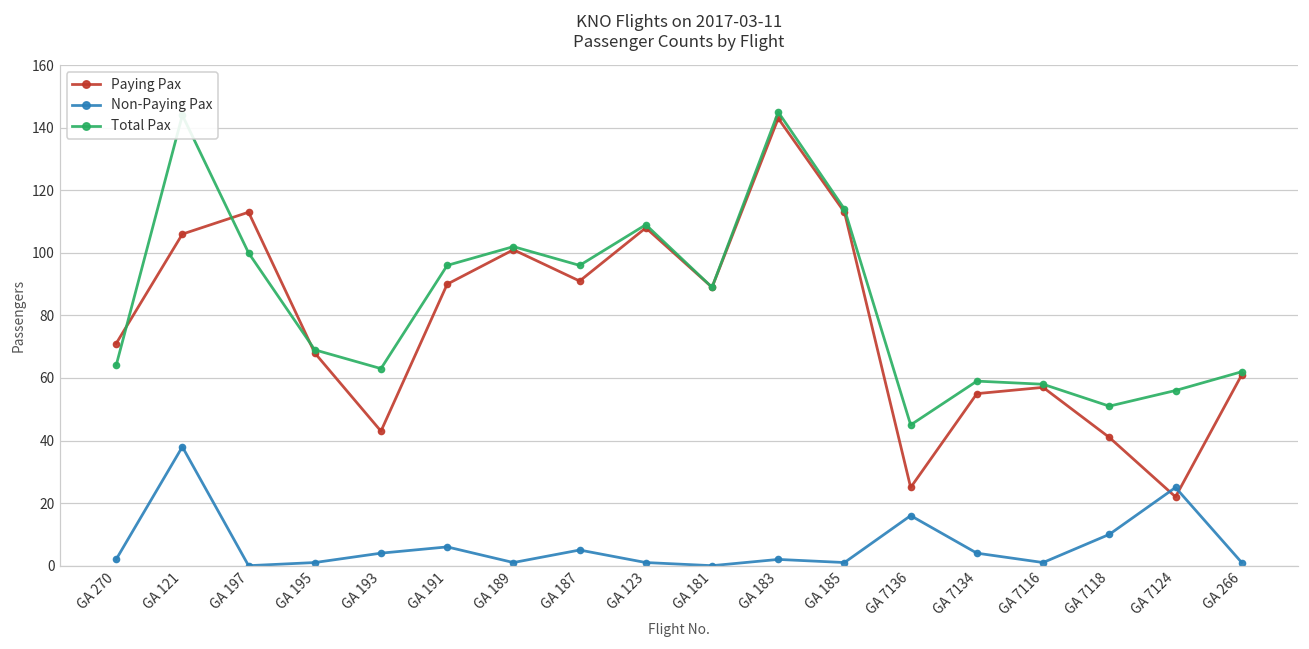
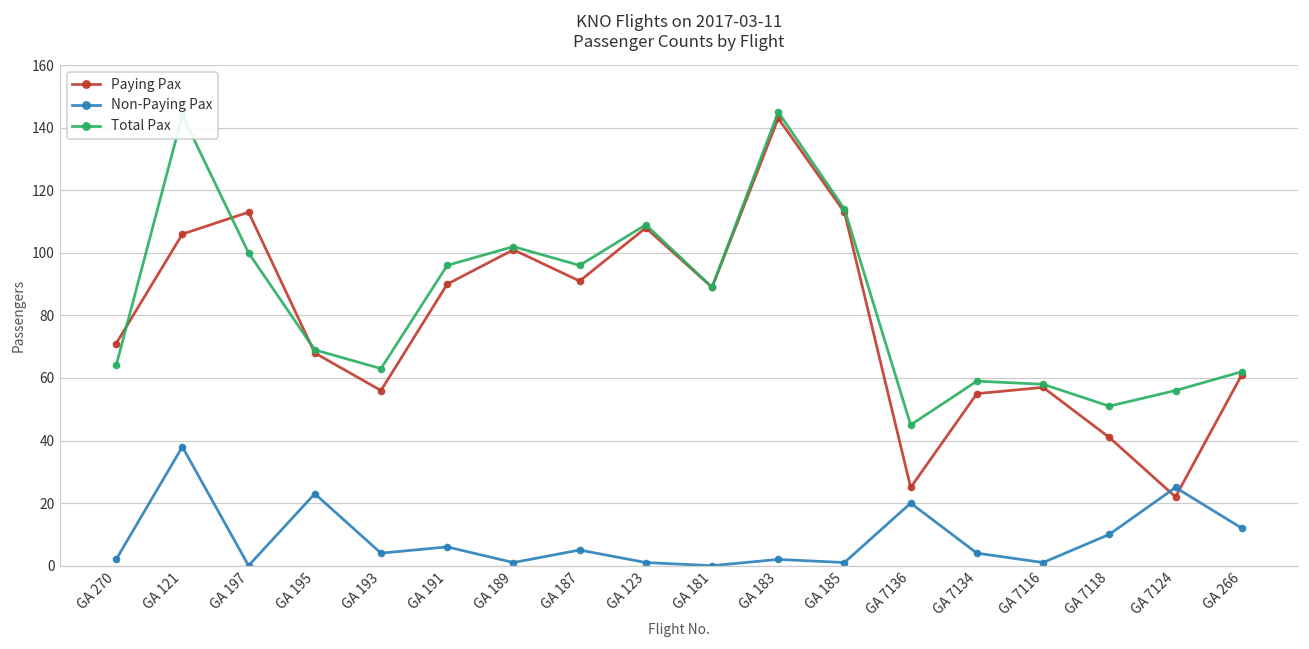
Non-Paying Pax, GA 195: 1 -> 23
Paying Pax, GA 193: 43 -> 56
Non-Paying Pax, GA 7136: 16 -> 20
Non-Paying Pax, GA 266: 1 -> 12
